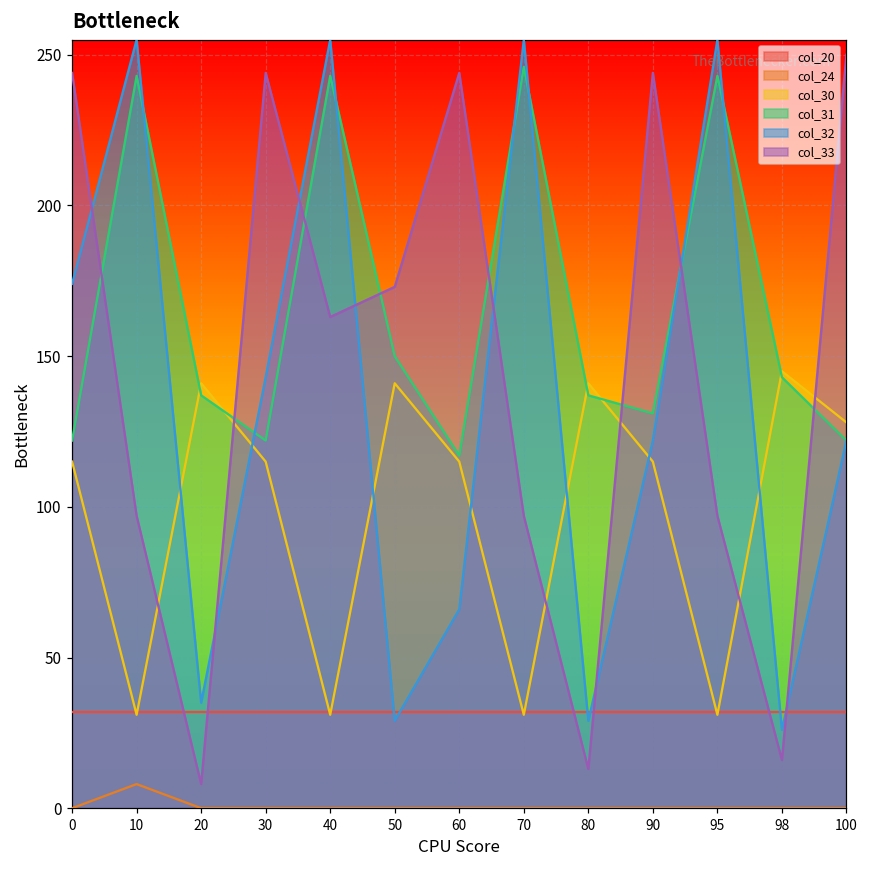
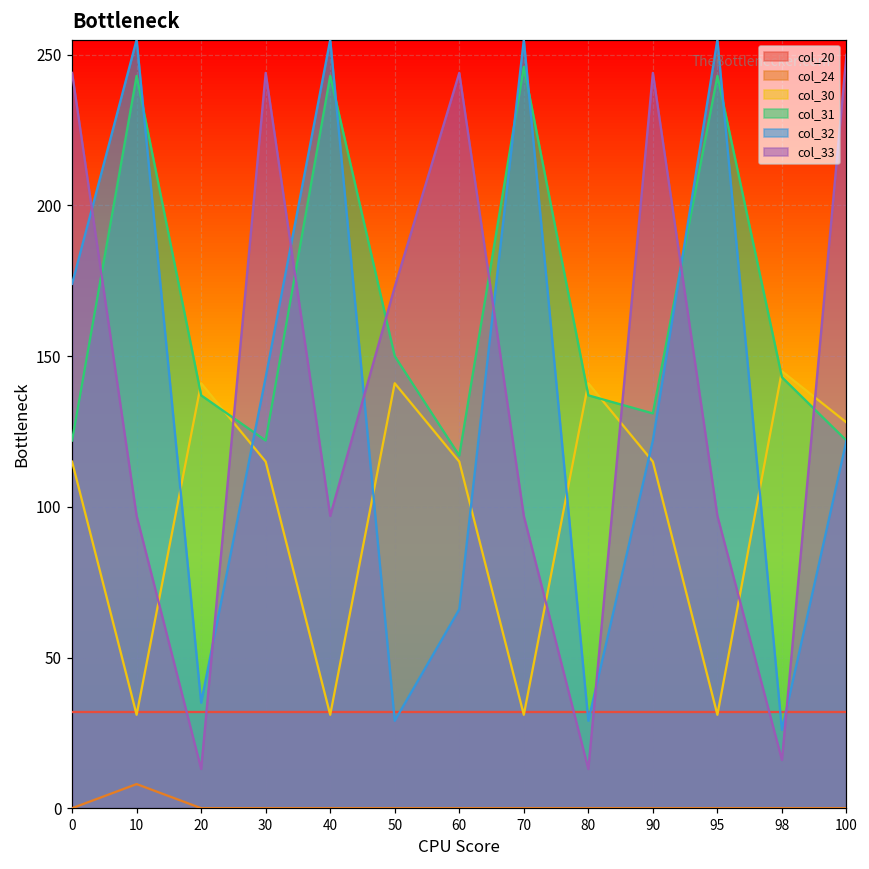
col_33, 20: 8 -> 13
col_33, 40: 163 -> 97
